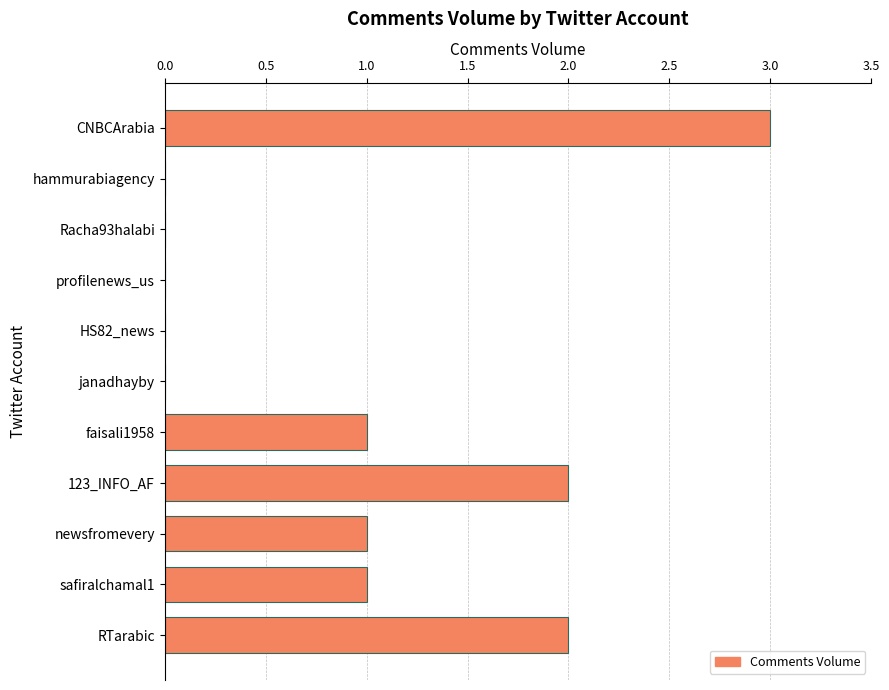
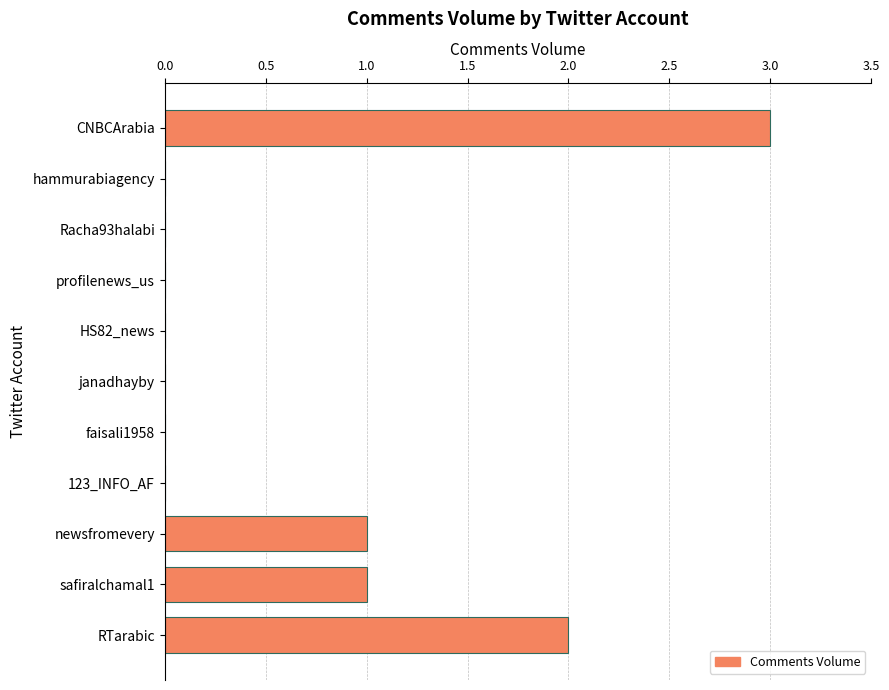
faisali1958: 1 -> 0
123_INFO_AF: 2 -> 0
